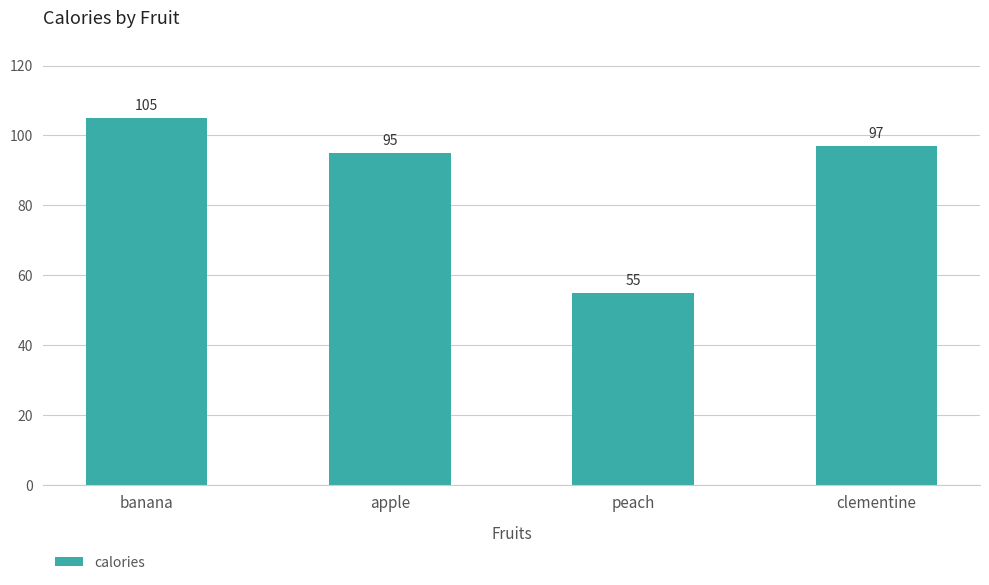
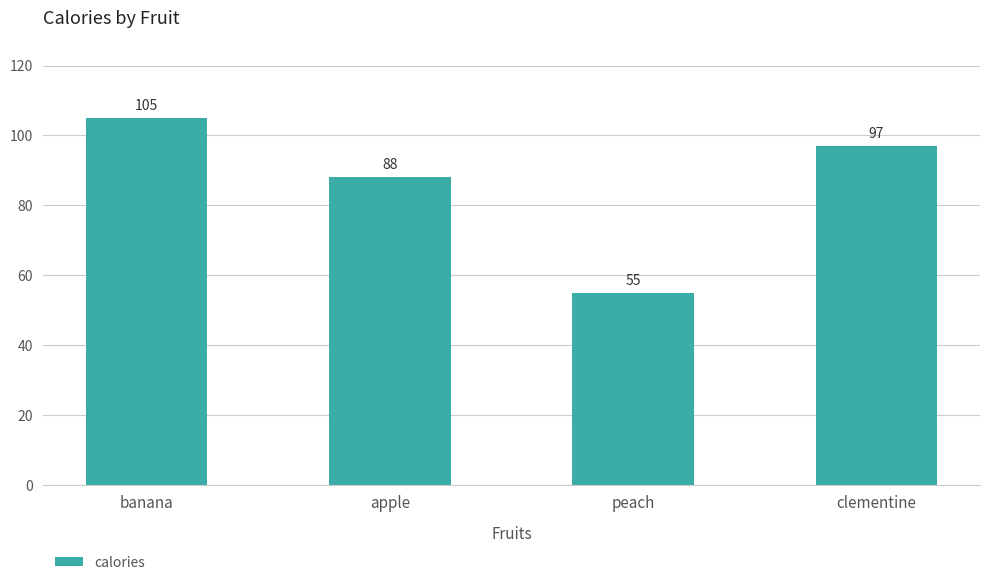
apple: 95 -> 88
